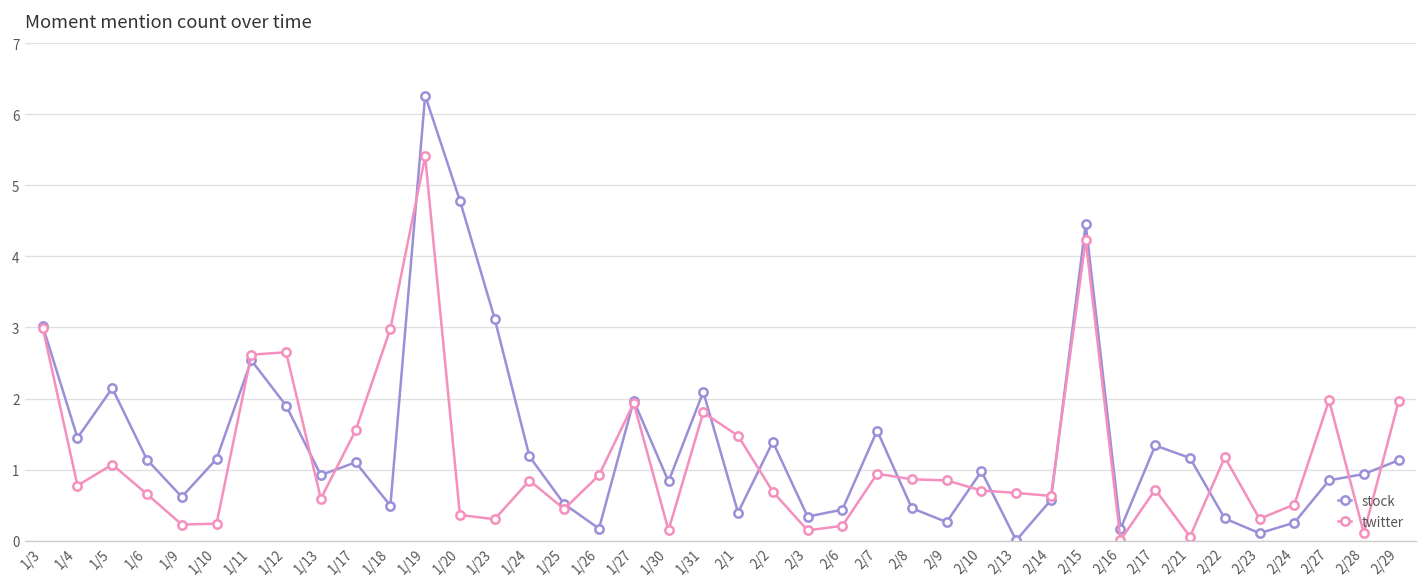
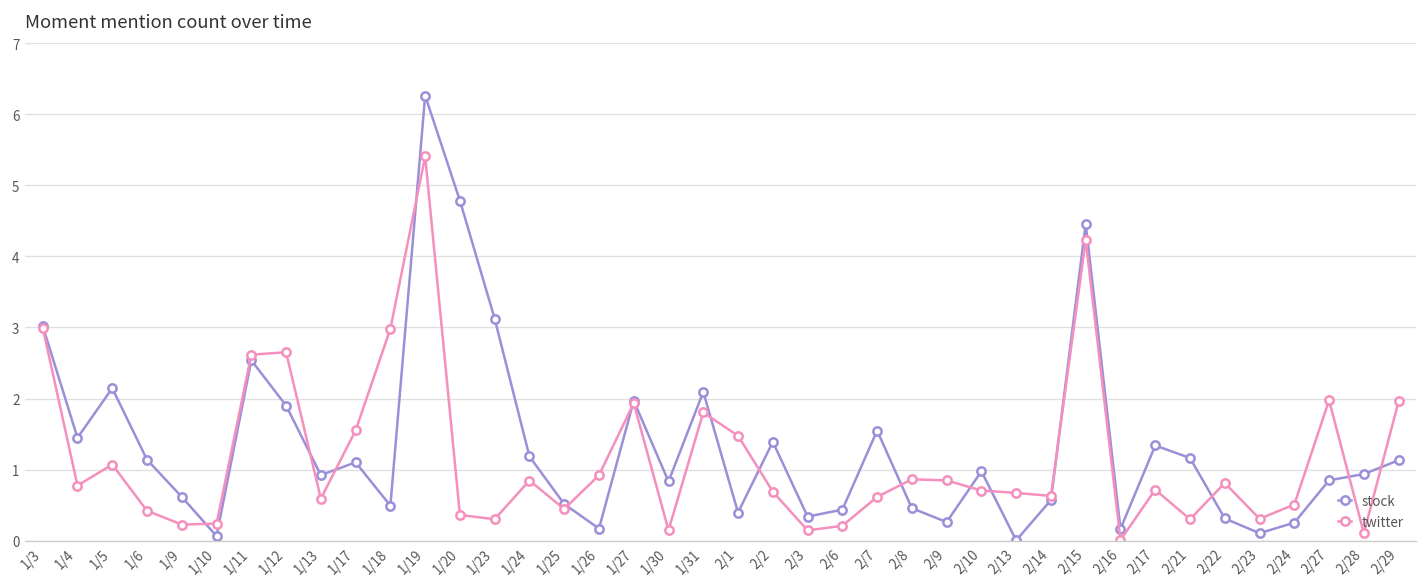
twitter, 1/6: 0.7 -> 0.4
stock, 1/10: 1.2 -> 0.1
twitter, 2/7: 0.9 -> 0.6
twitter, 2/21: 0.1 -> 0.3
twitter, 2/22: 1.2 -> 0.8
